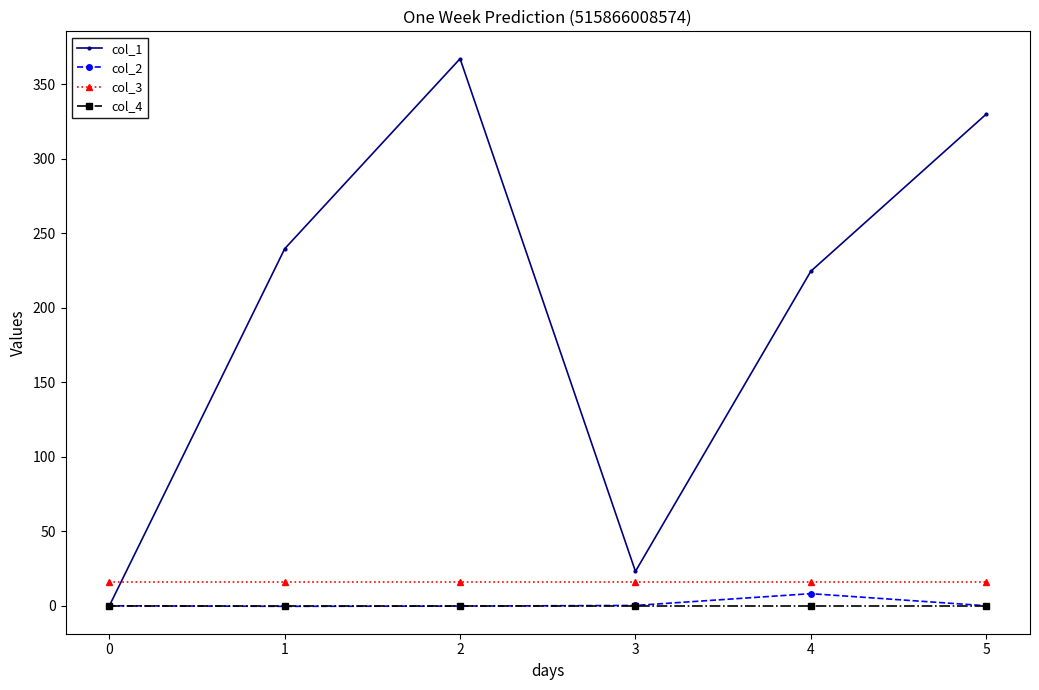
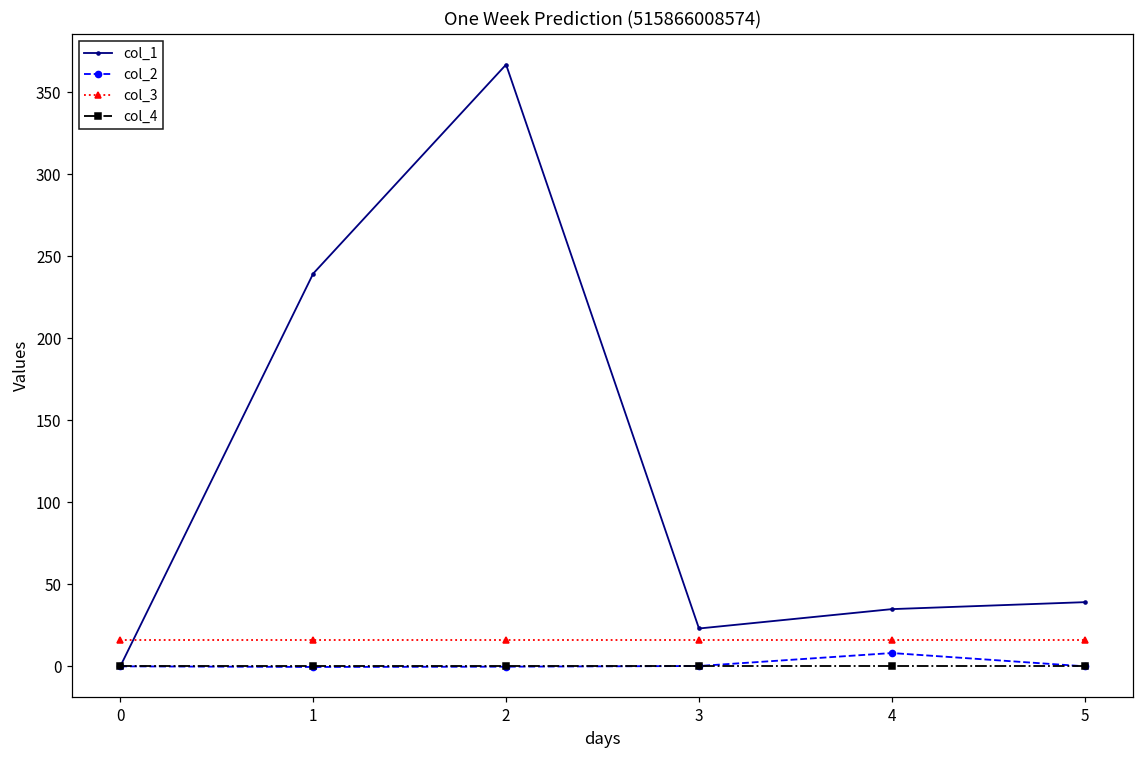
col_1, 4: 224 -> 35
col_1, 5: 330 -> 39
